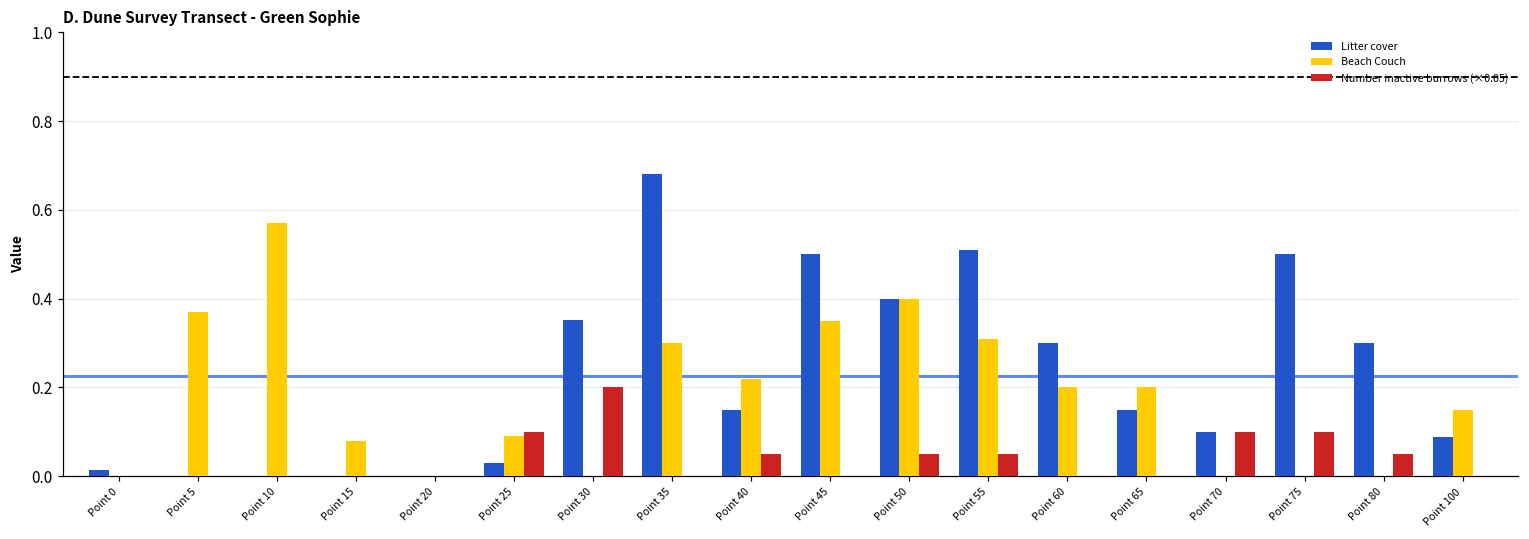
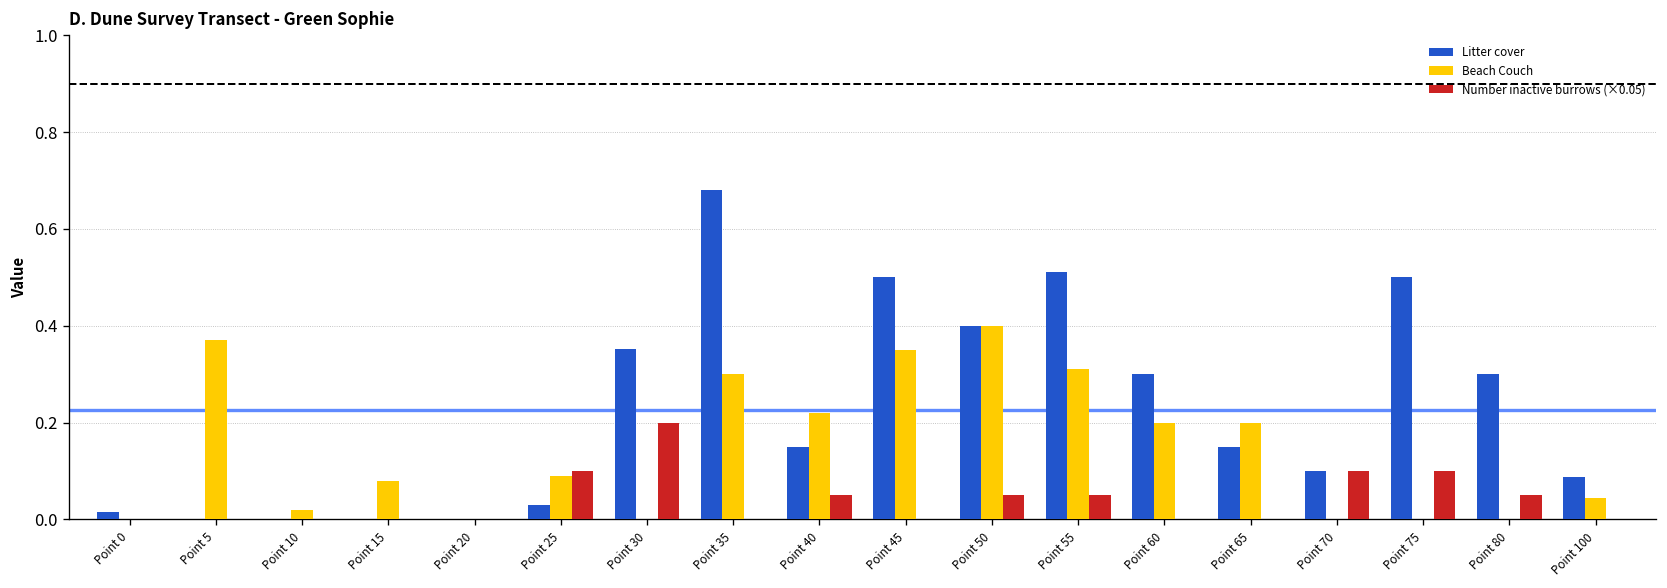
Beach Couch, Point 10: 0.57 -> 0.02
Beach Couch, Point 100: 0.15 -> 0.05
